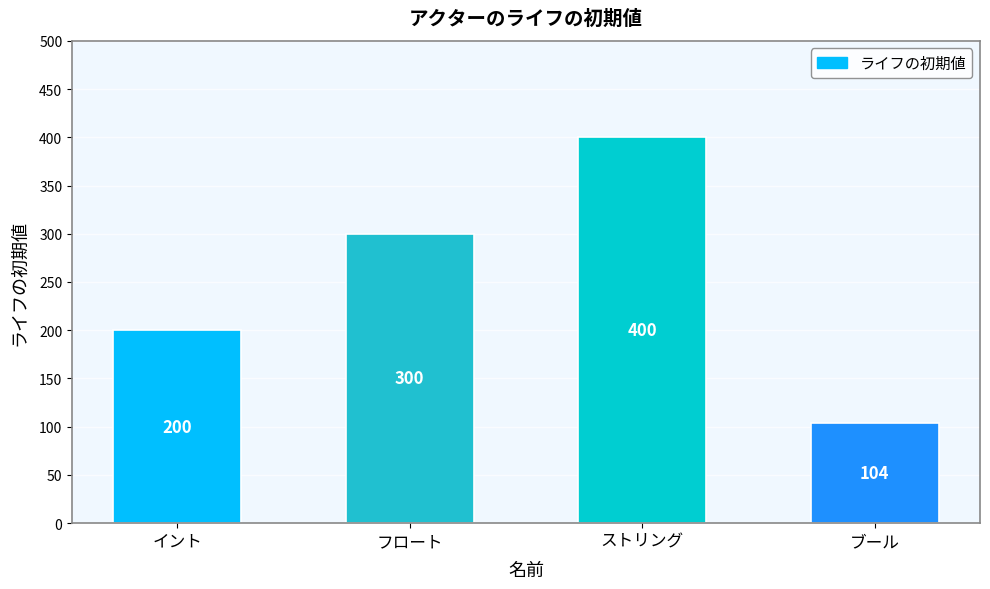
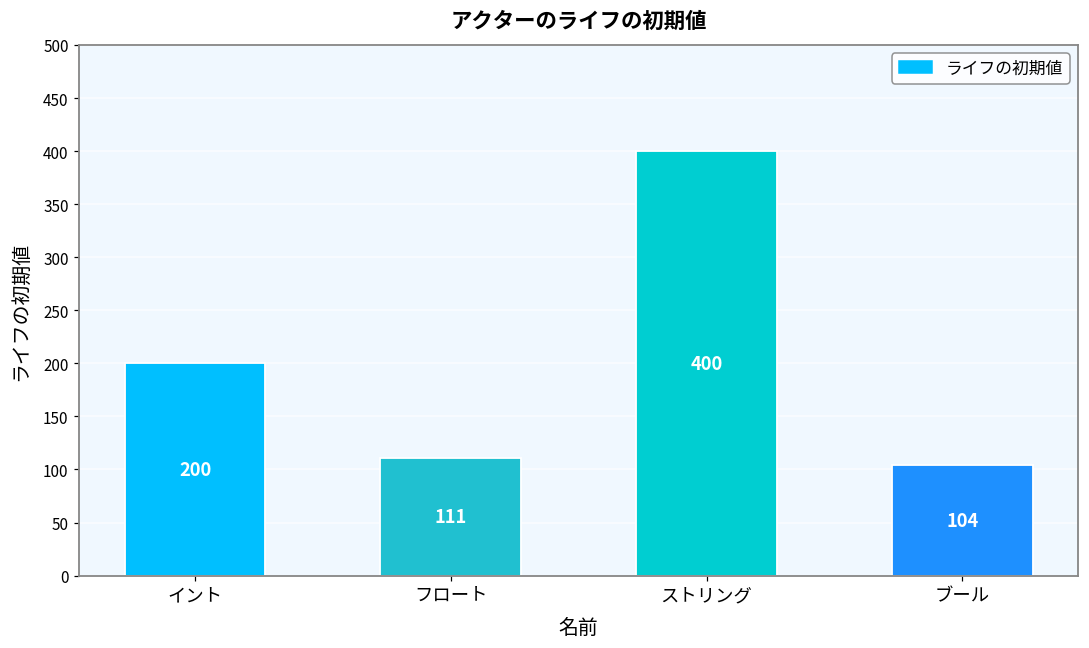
フロート: 300 -> 111
